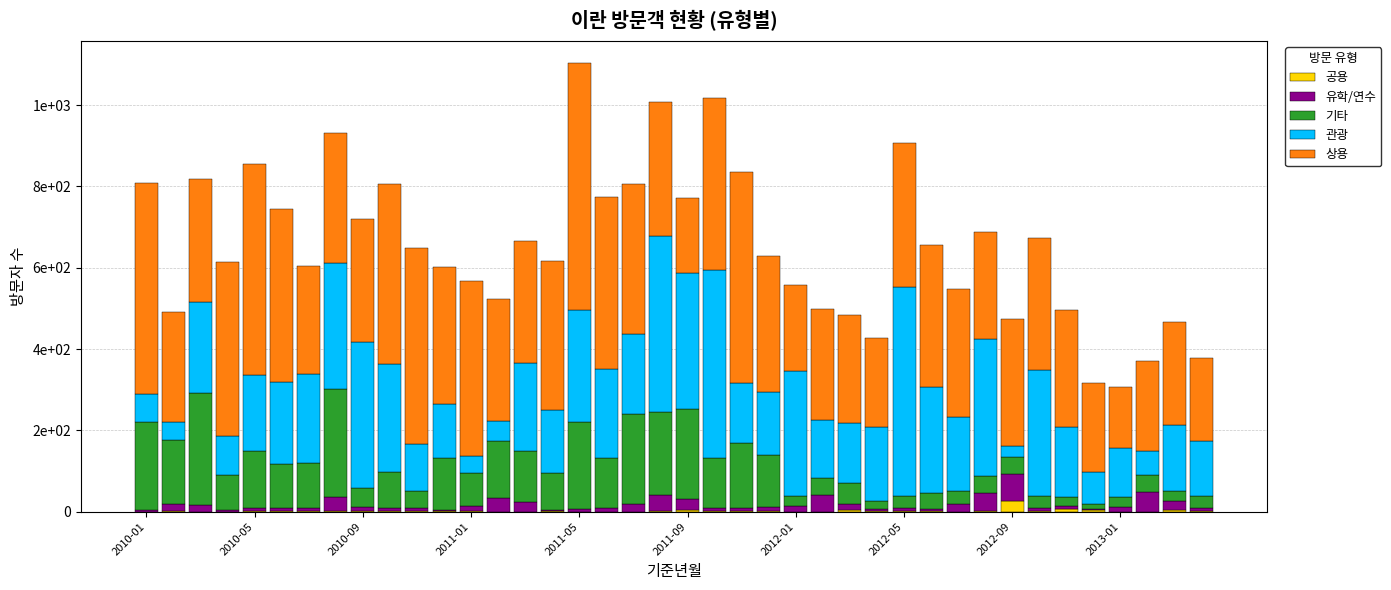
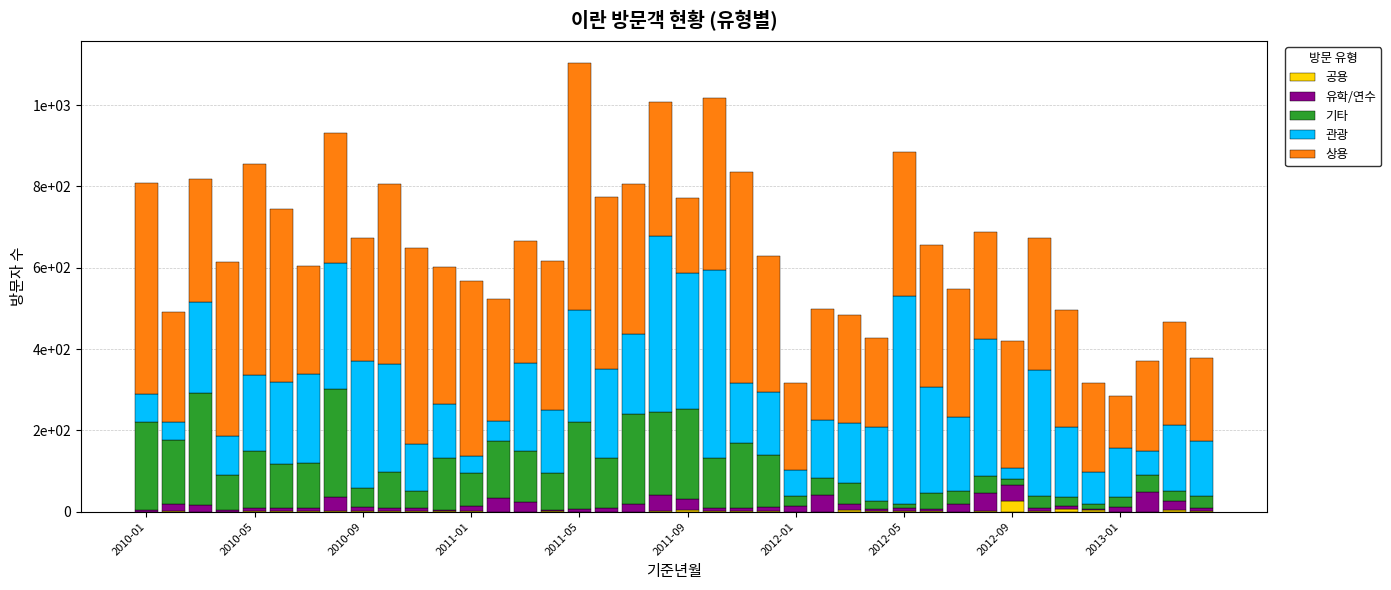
관광, 2010-09: 360 -> 310
관광, 2012-01: 310 -> 60
기타, 2012-05: 30 -> 10
유학/연수, 2012-09: 70 -> 40
기타, 2012-09: 40 -> 20
상용, 2013-01: 150 -> 130
